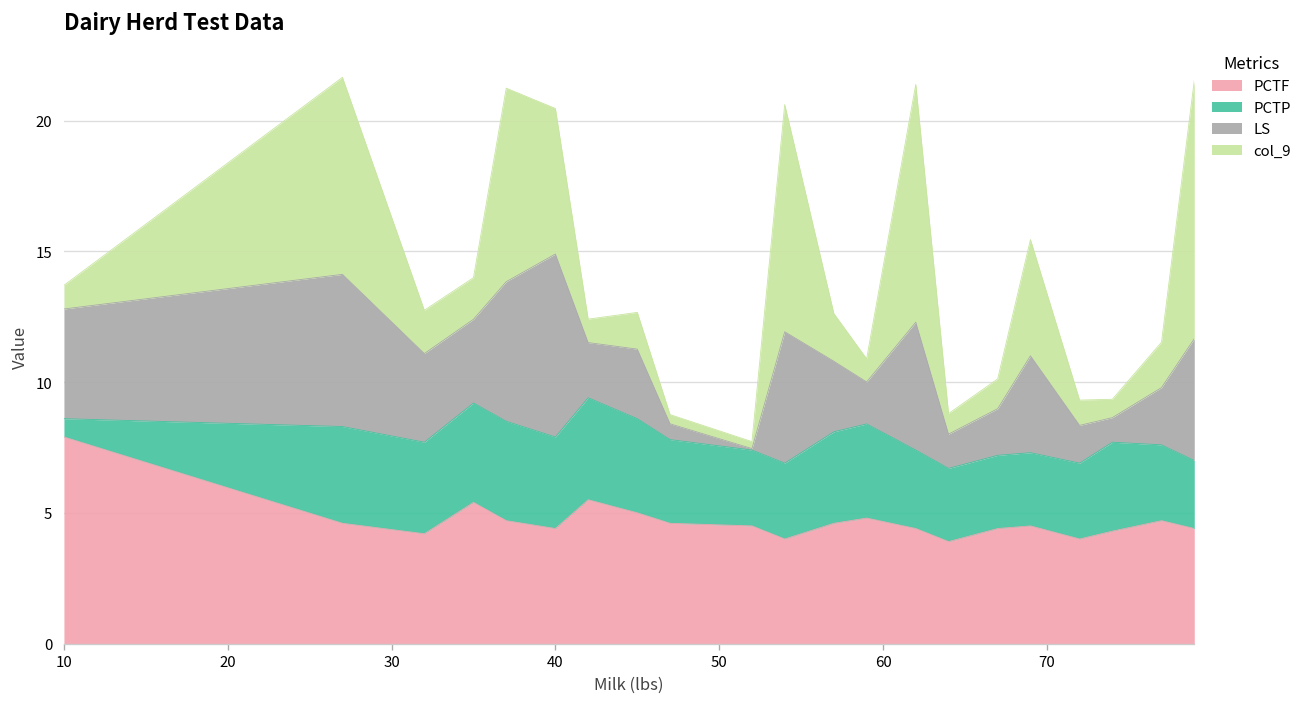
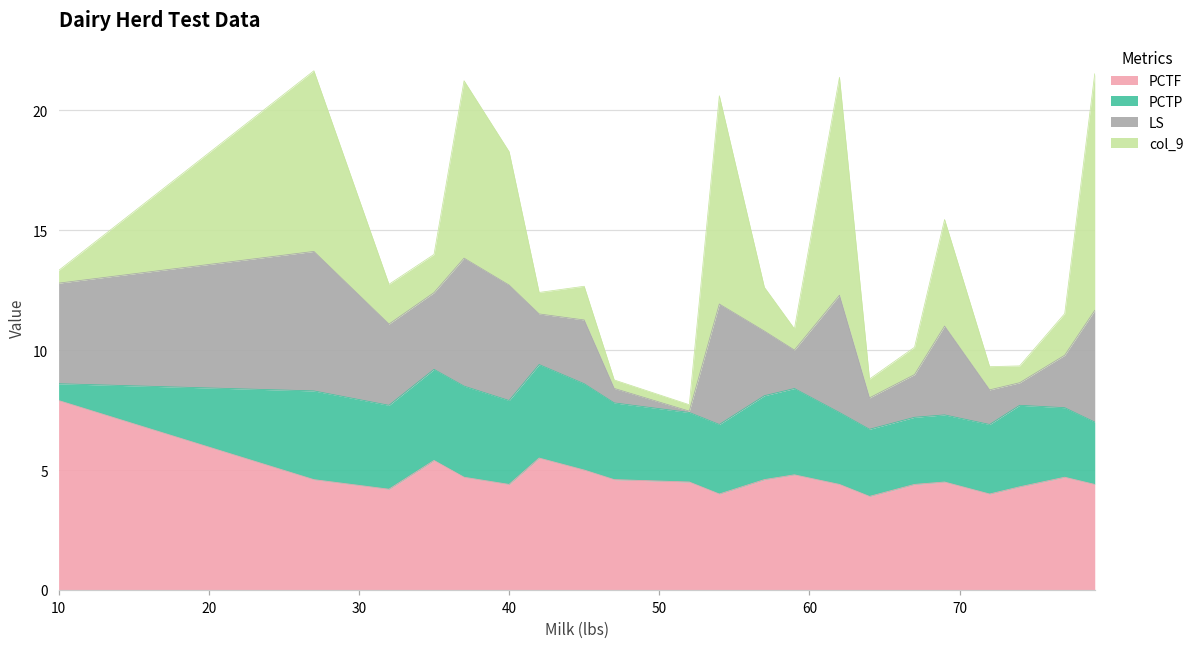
col_9, 10: 0.9 -> 0.5
LS, 40: 7.0 -> 4.8
